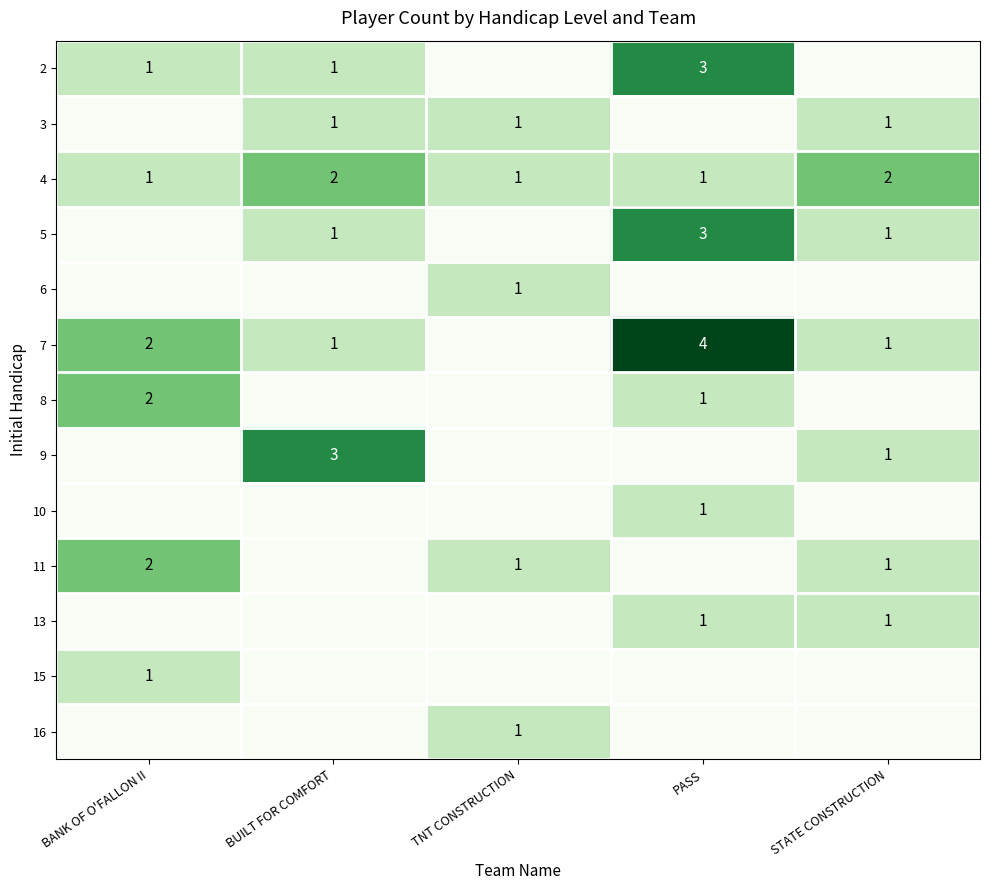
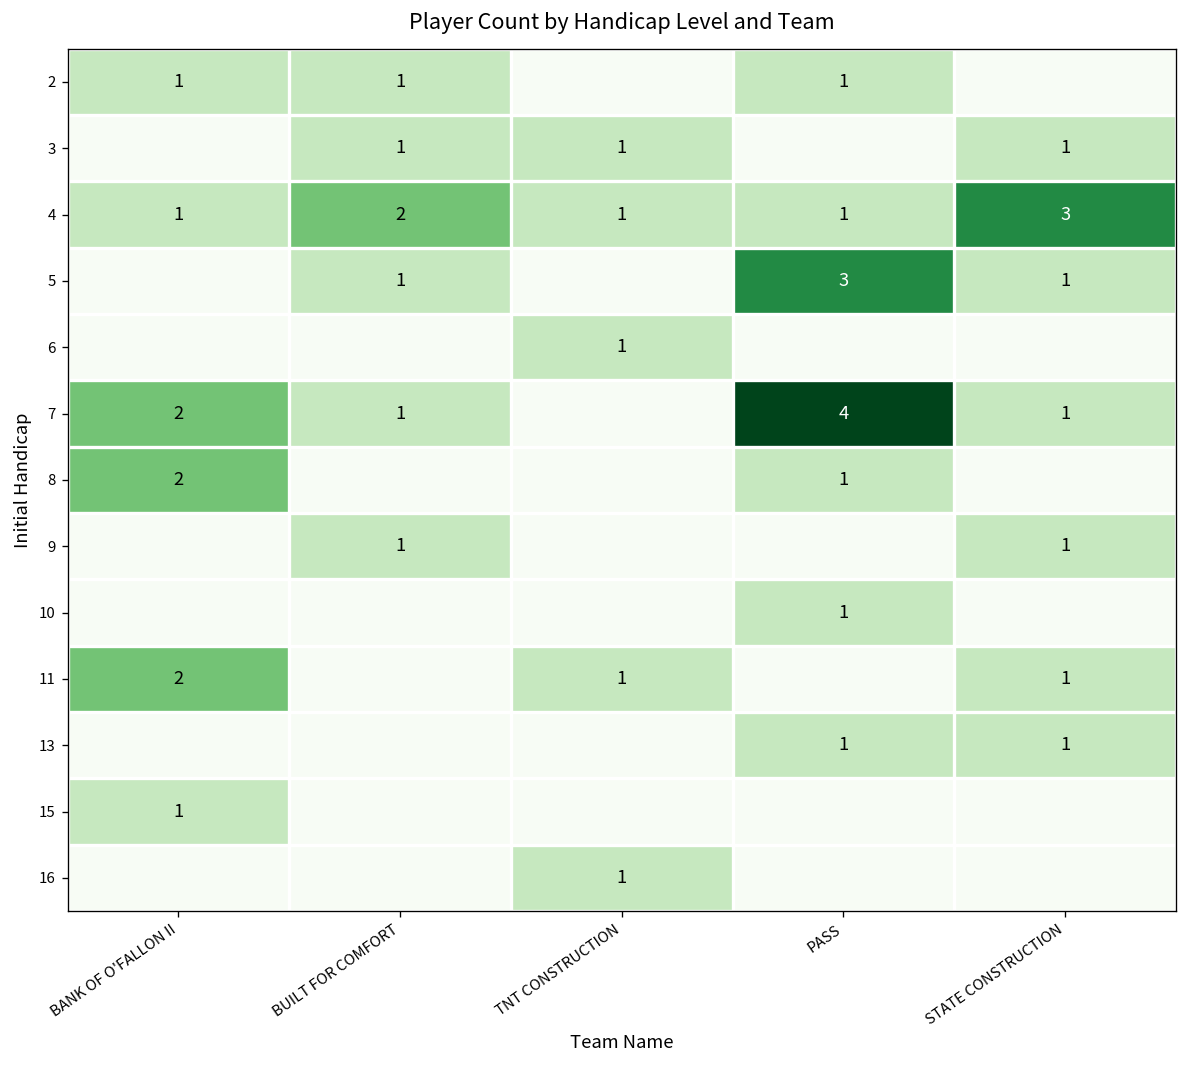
2, PASS: 3 -> 1
4, STATE CONSTRUCTION: 2 -> 3
9, BUILT FOR COMFORT: 3 -> 1
